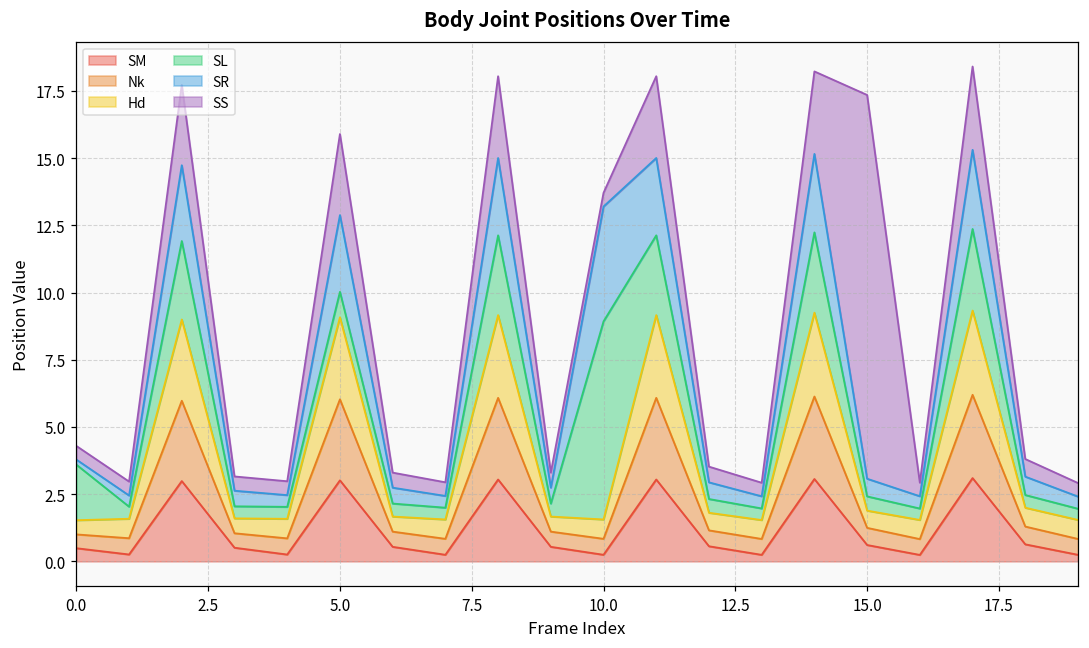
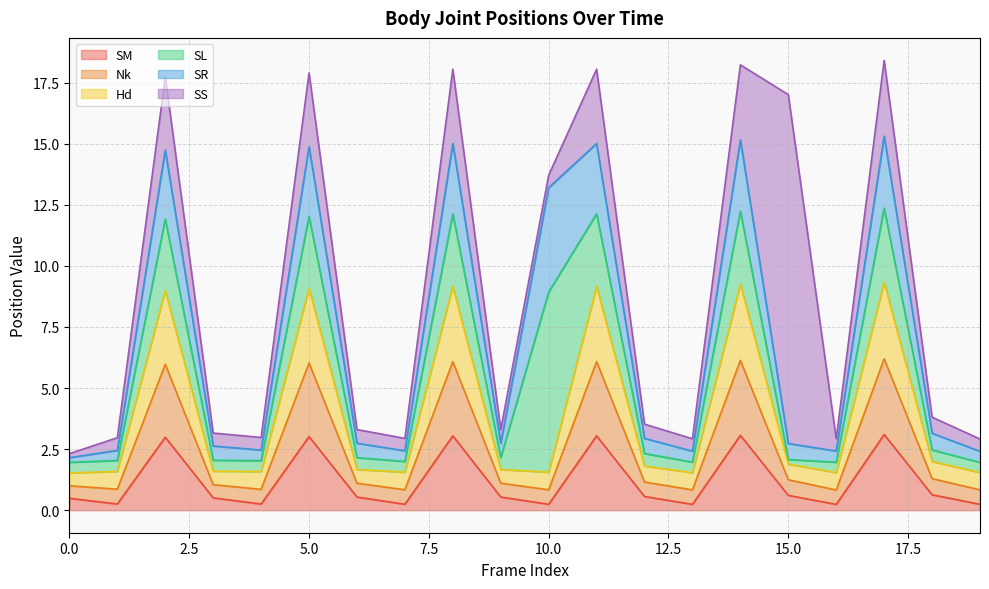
SL, 0.0: 2.1 -> 0.4
SS, 0.0: 0.5 -> 0.2
SL, 5.0: 0.9 -> 2.9
SL, 15.0: 0.5 -> 0.2
